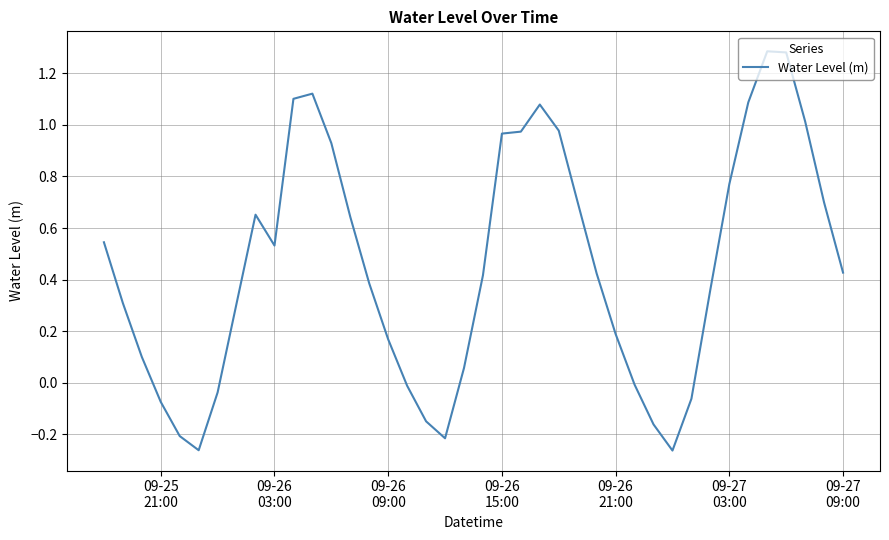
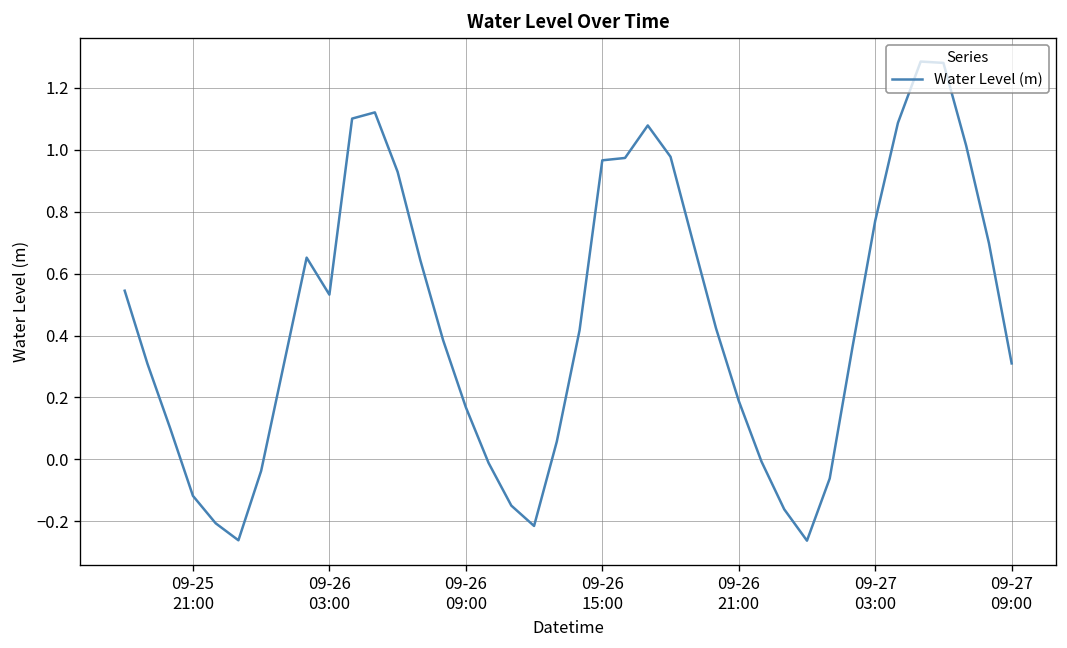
09-25 21:00: -0.07 -> -0.12
09-27 09:00: 0.43 -> 0.31
